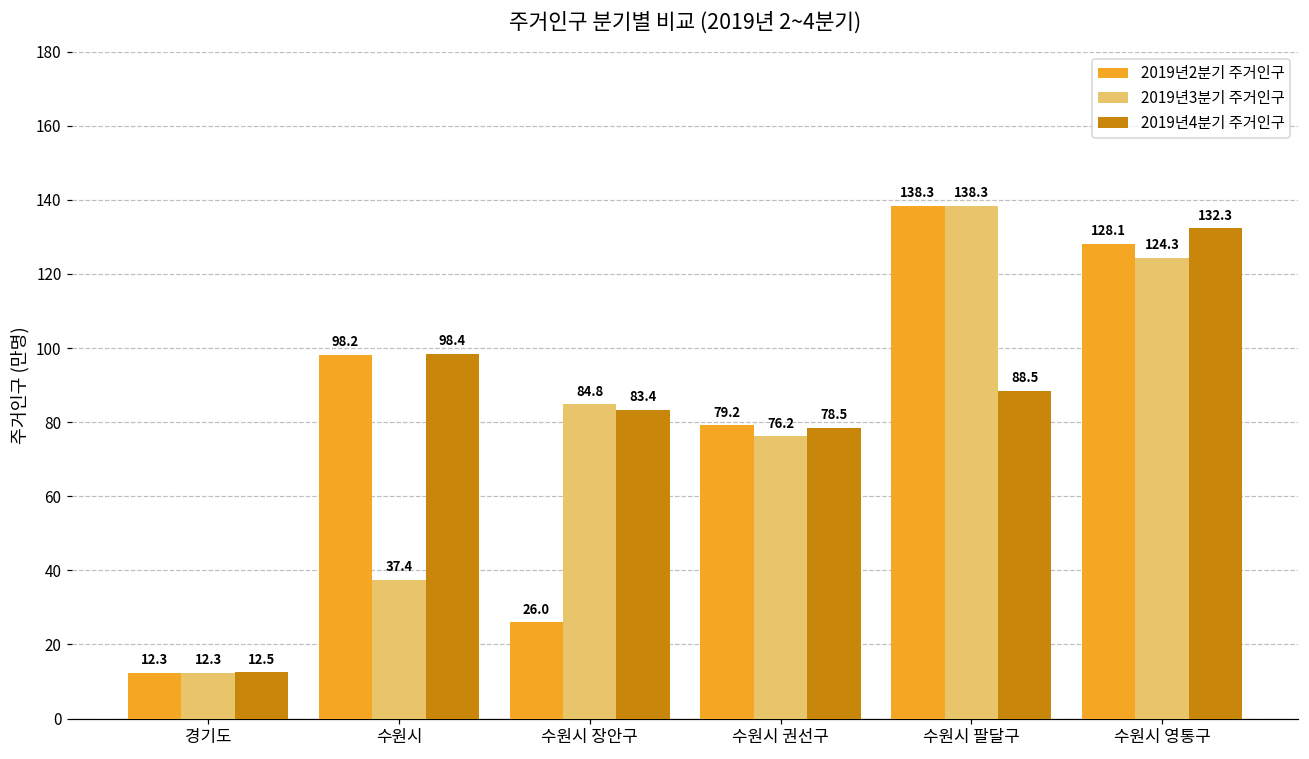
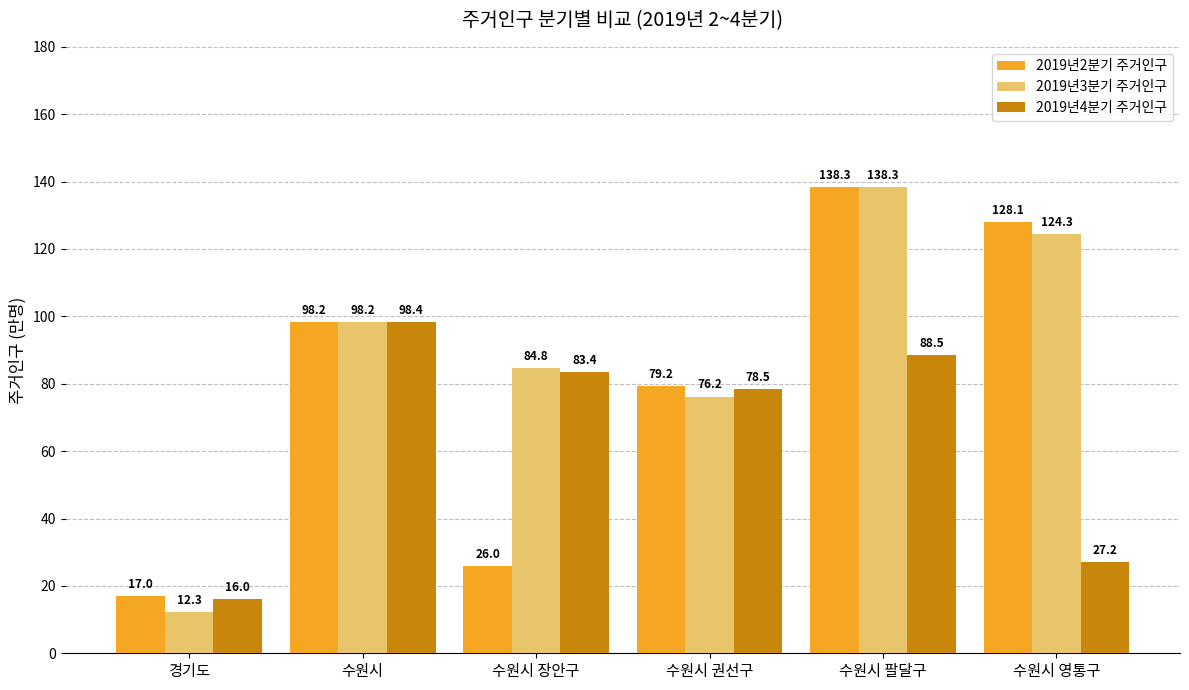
2019년2분기 주거인구, 경기도: 12.3 -> 17.0
2019년4분기 주거인구, 경기도: 12.5 -> 16.0
2019년3분기 주거인구, 수원시: 37.4 -> 98.2
2019년4분기 주거인구, 수원시 영통구: 132.3 -> 27.2
